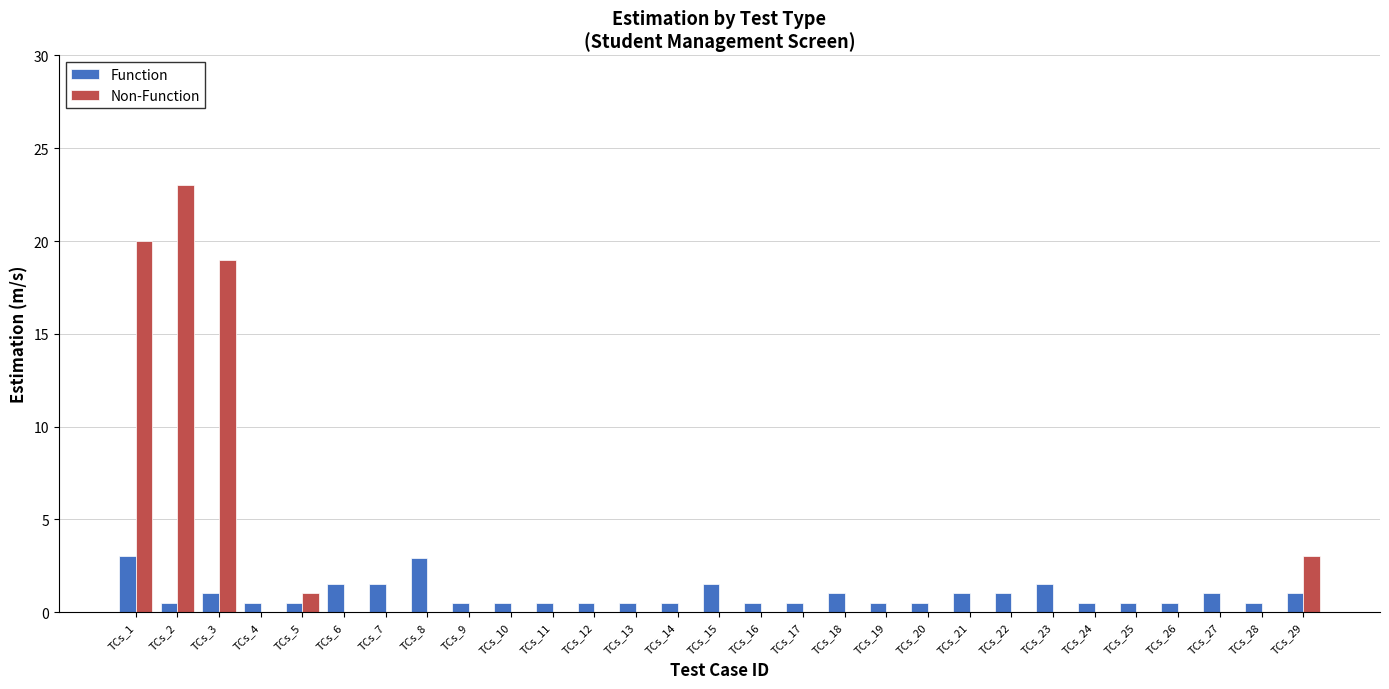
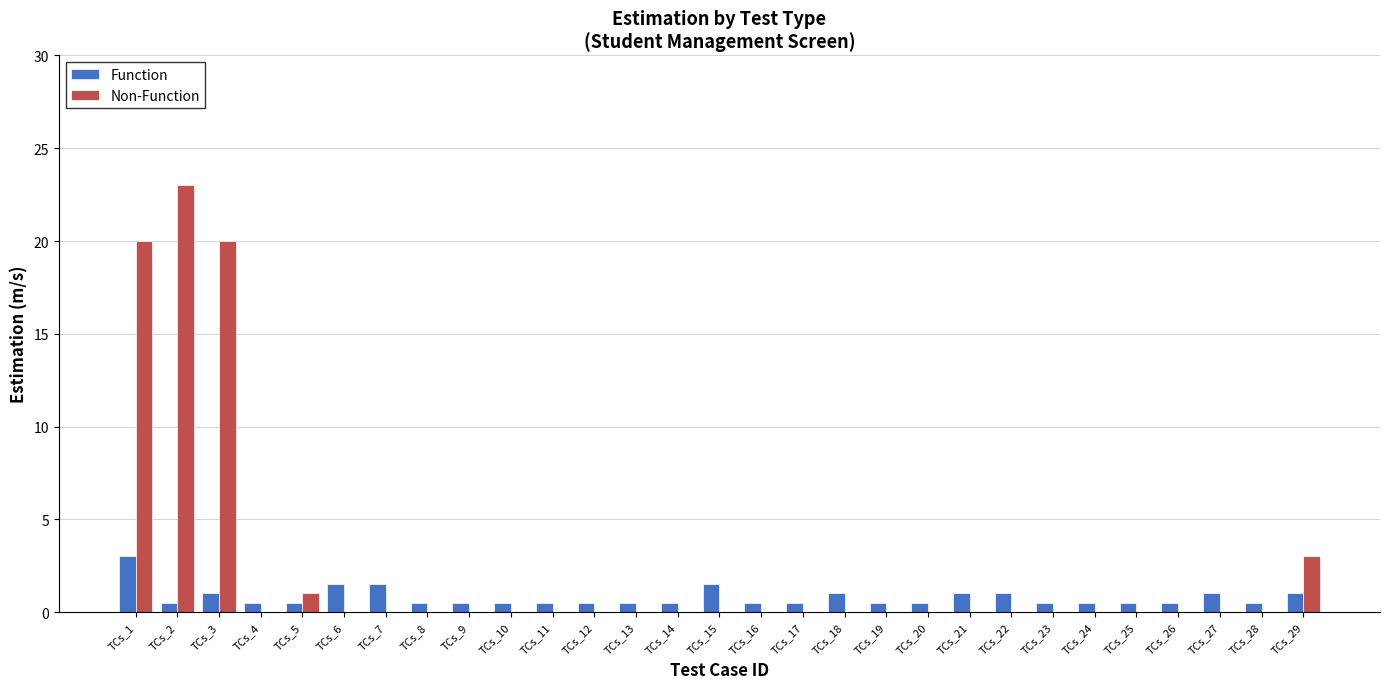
Non-Function, TCs_3: 19 -> 20
Function, TCs_8: 2.9 -> 0.5
Function, TCs_23: 1.5 -> 0.5
